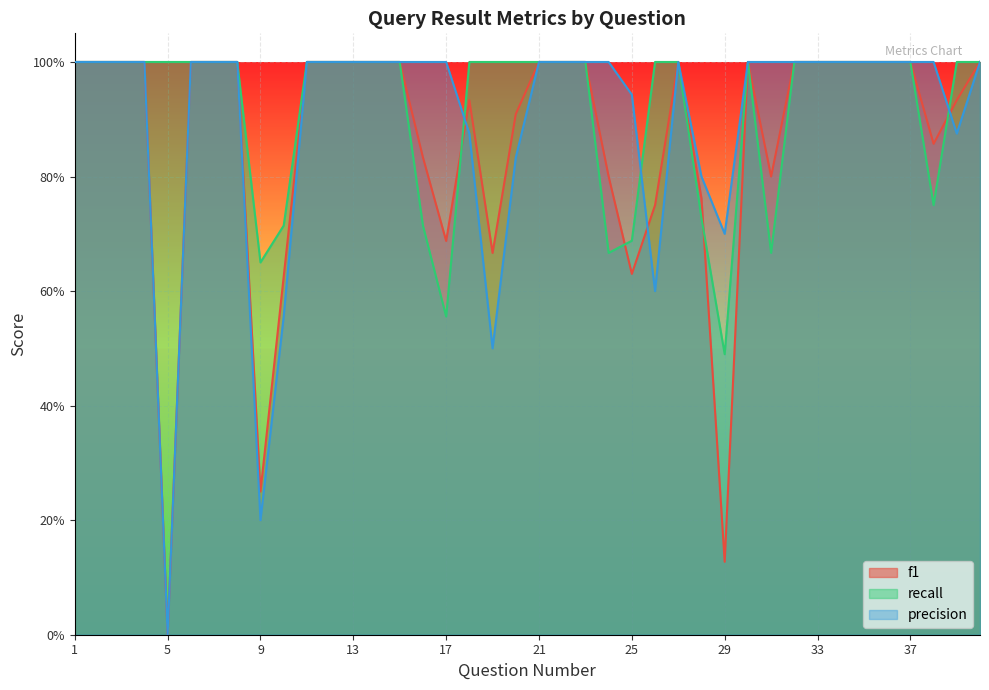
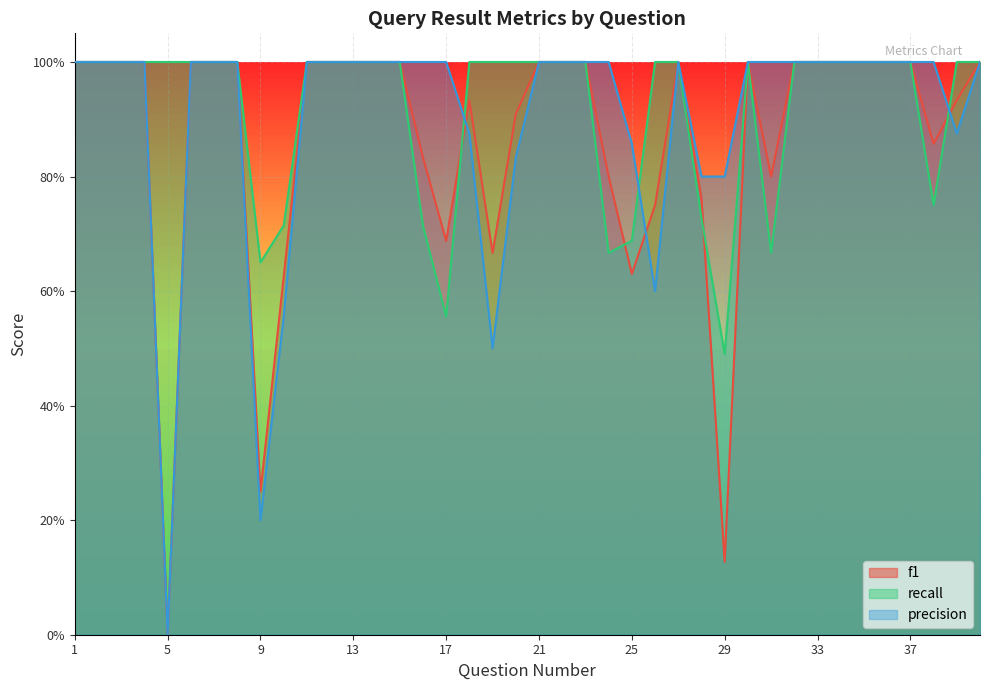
precision, 25: 94% -> 86%
precision, 29: 70% -> 80%
